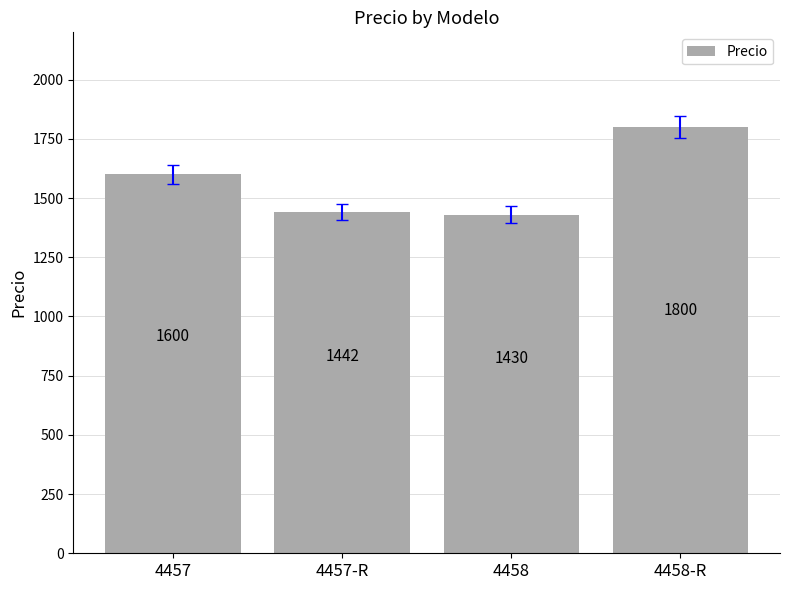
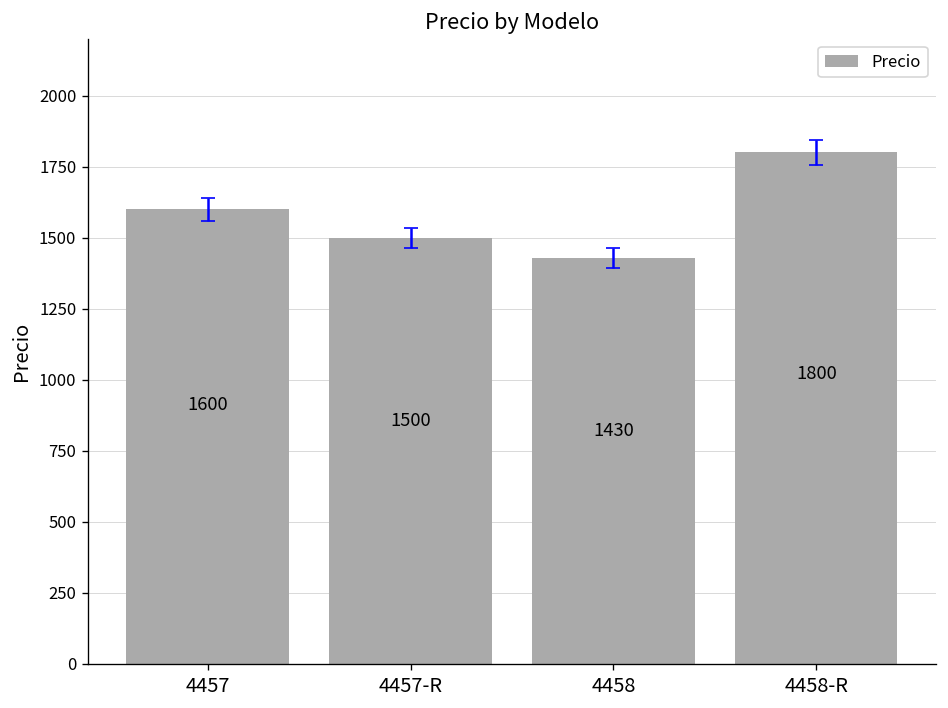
Precio, 4457-R: 1442 -> 1500
